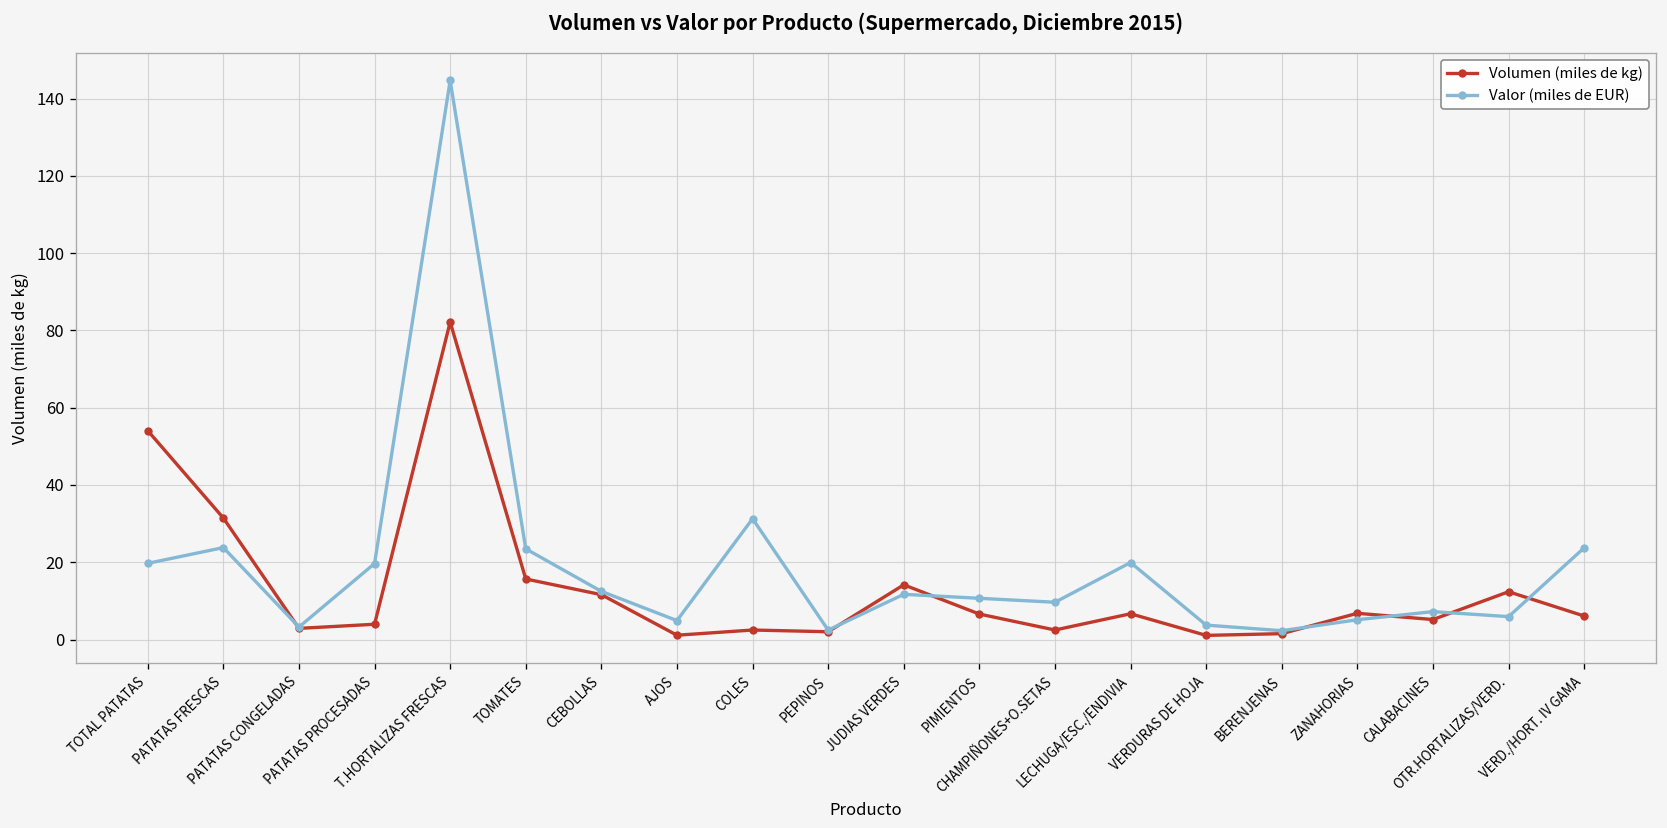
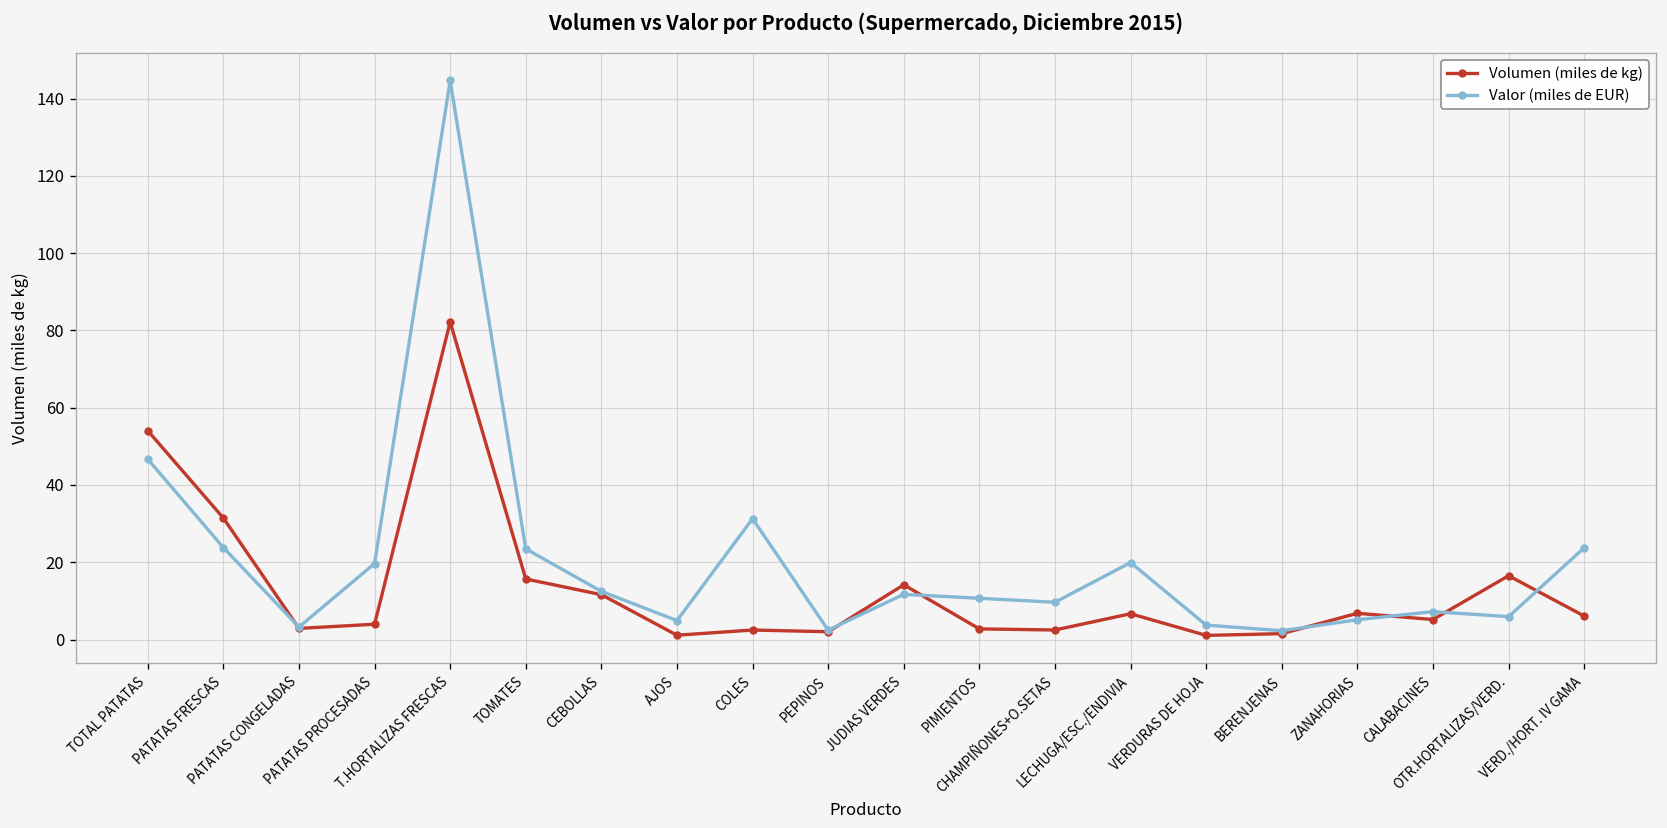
Valor (miles de EUR), TOTAL PATATAS: 20 -> 47
Volumen (miles de kg), PIMIENTOS: 7 -> 3
Volumen (miles de kg), OTR.HORTALIZAS/VERD.: 12 -> 17
